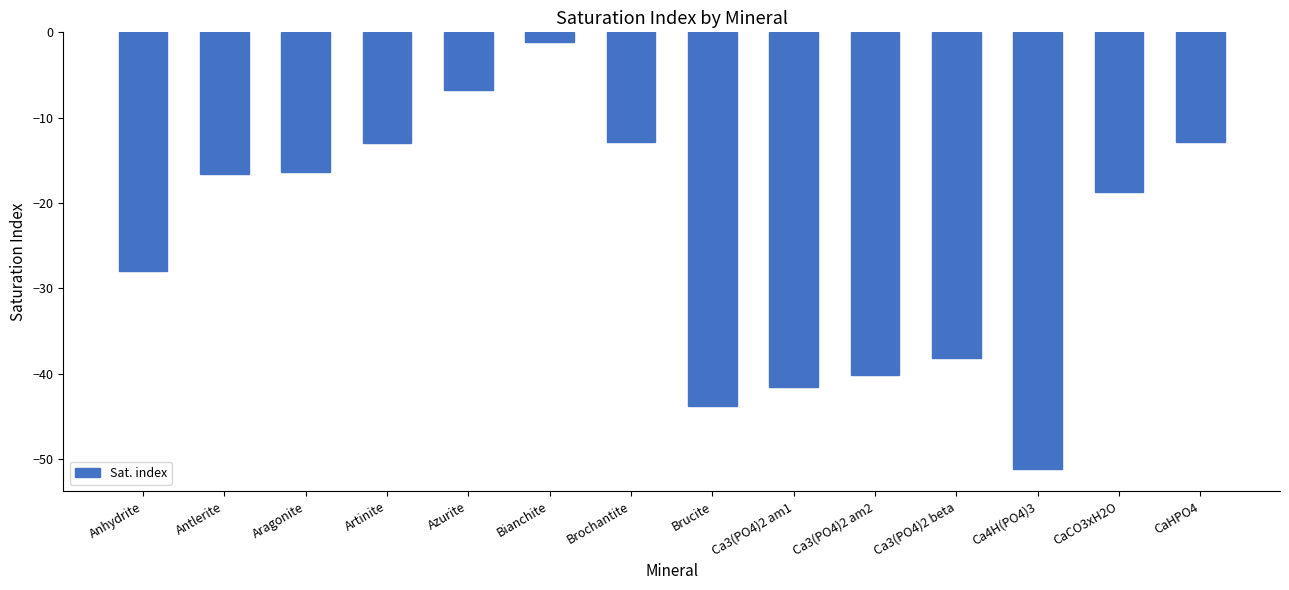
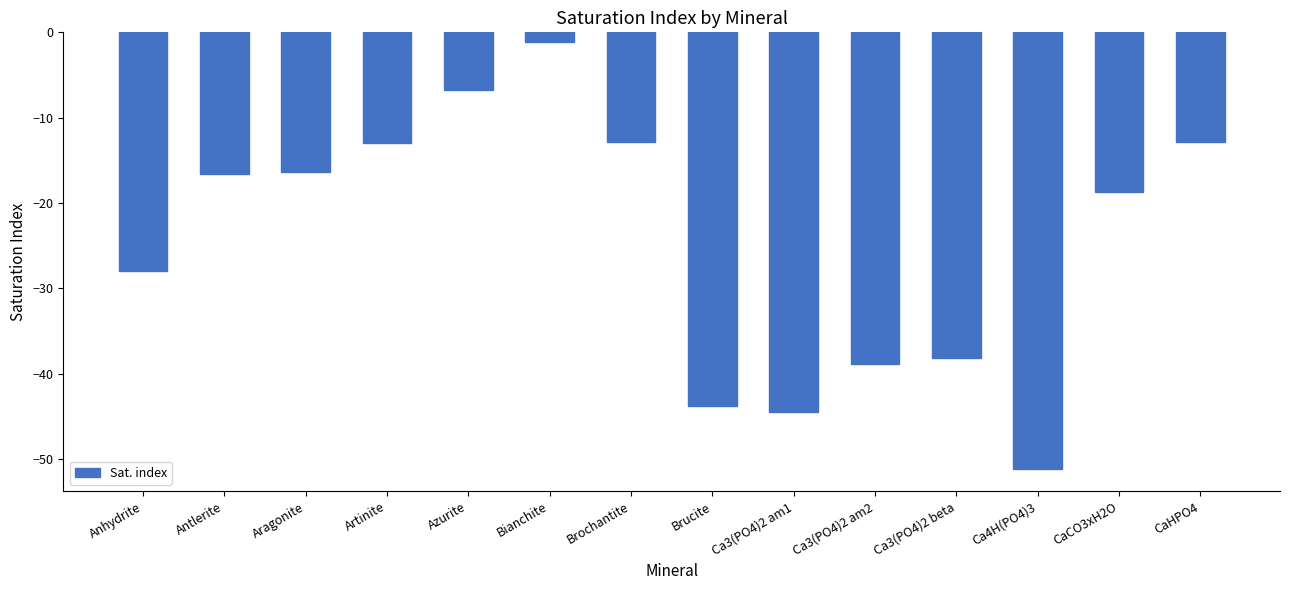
Ca3(PO4)2 am1: -42 -> -44
Ca3(PO4)2 am2: -40 -> -39
